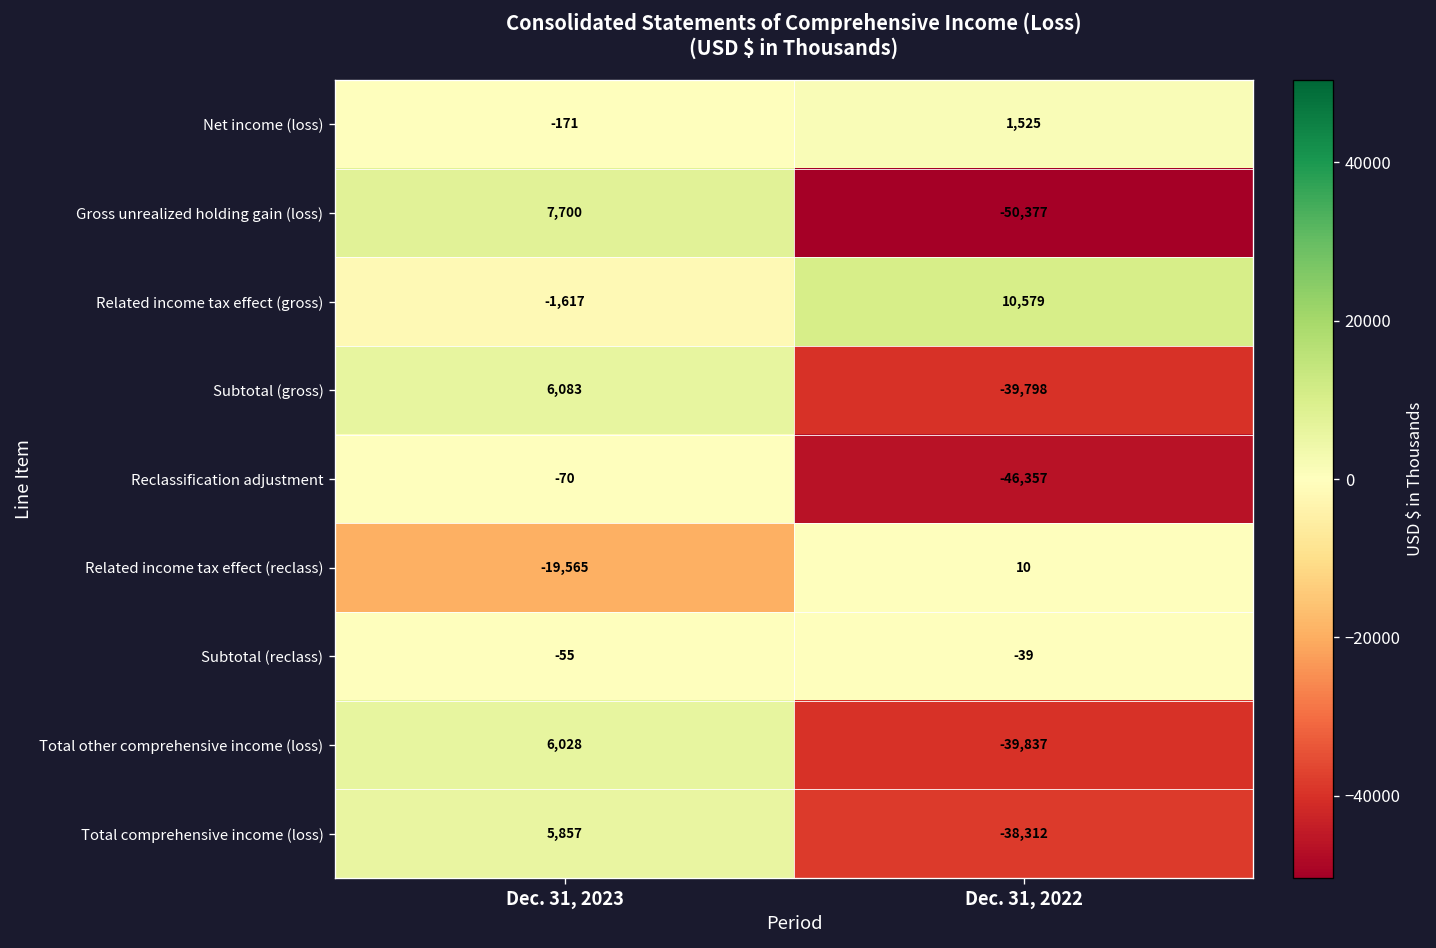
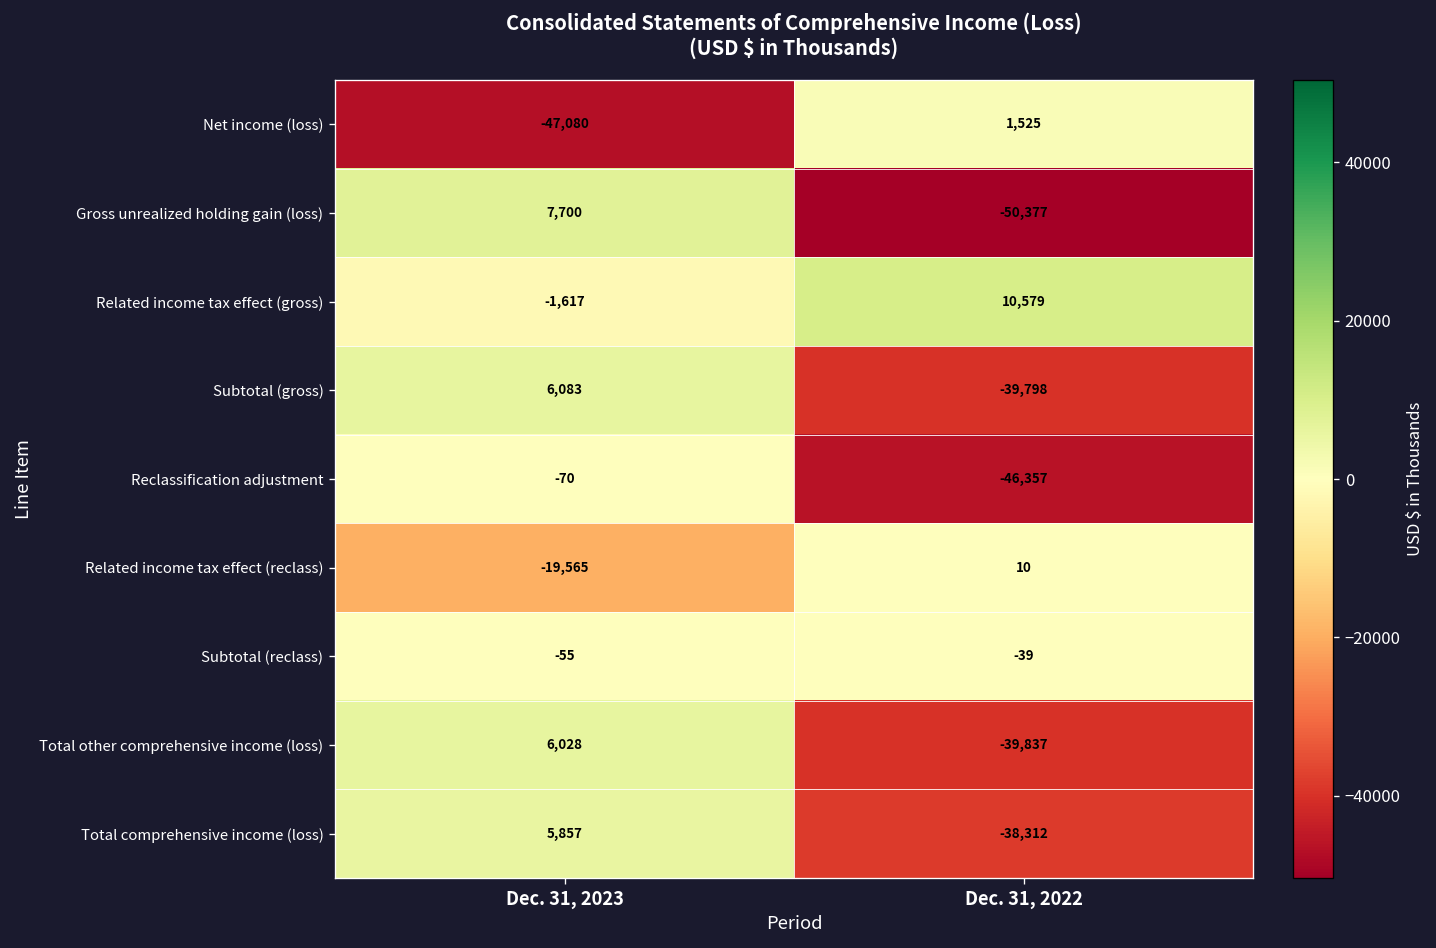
Net income (loss), Dec. 31, 2023: -171 -> -47,080
